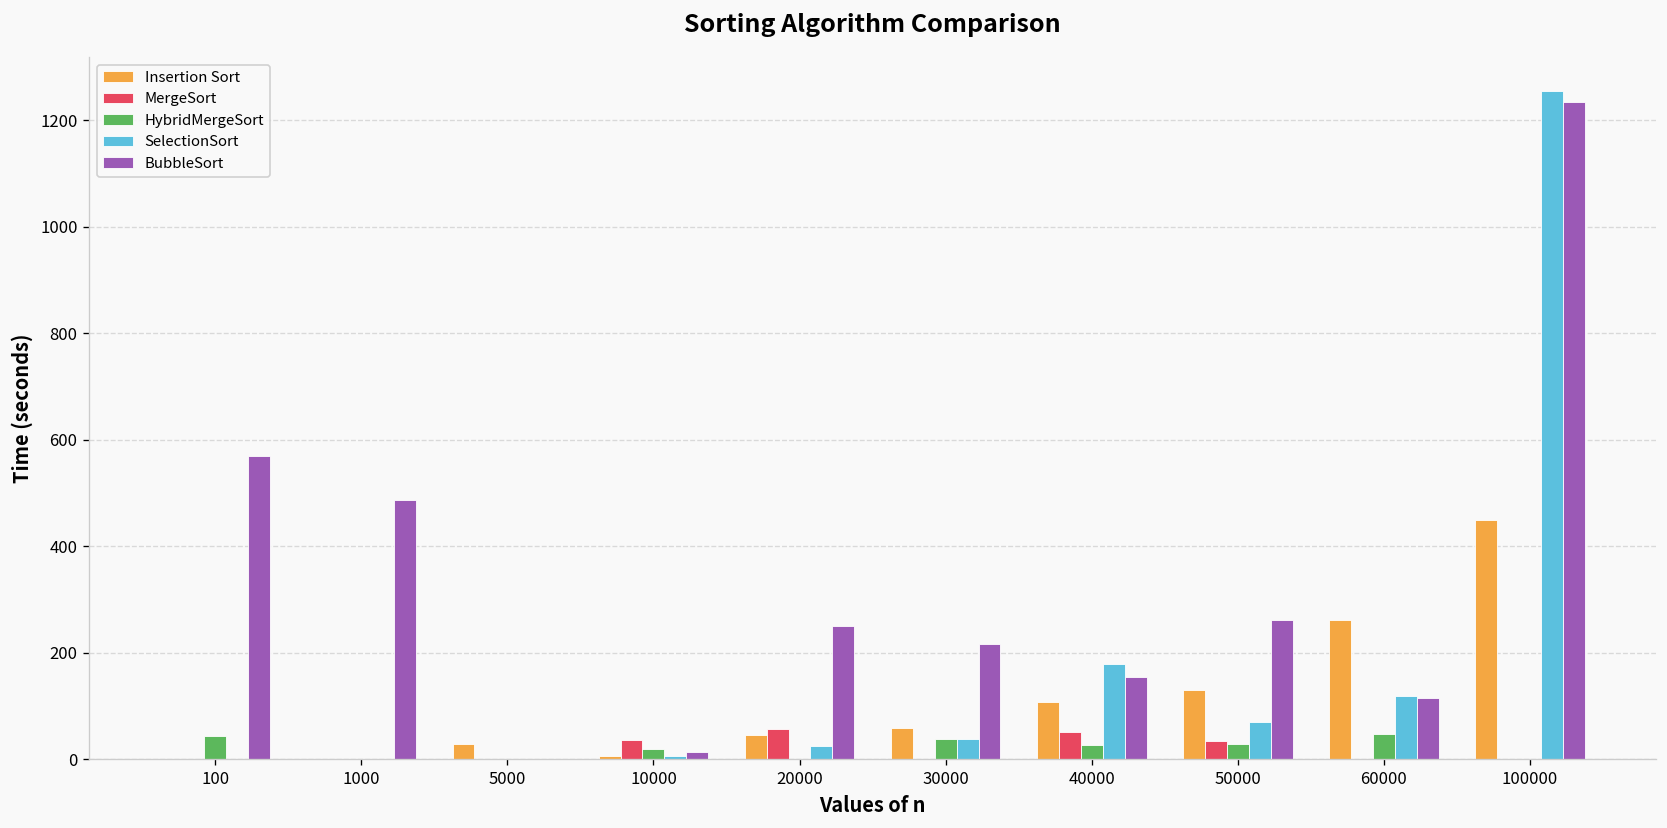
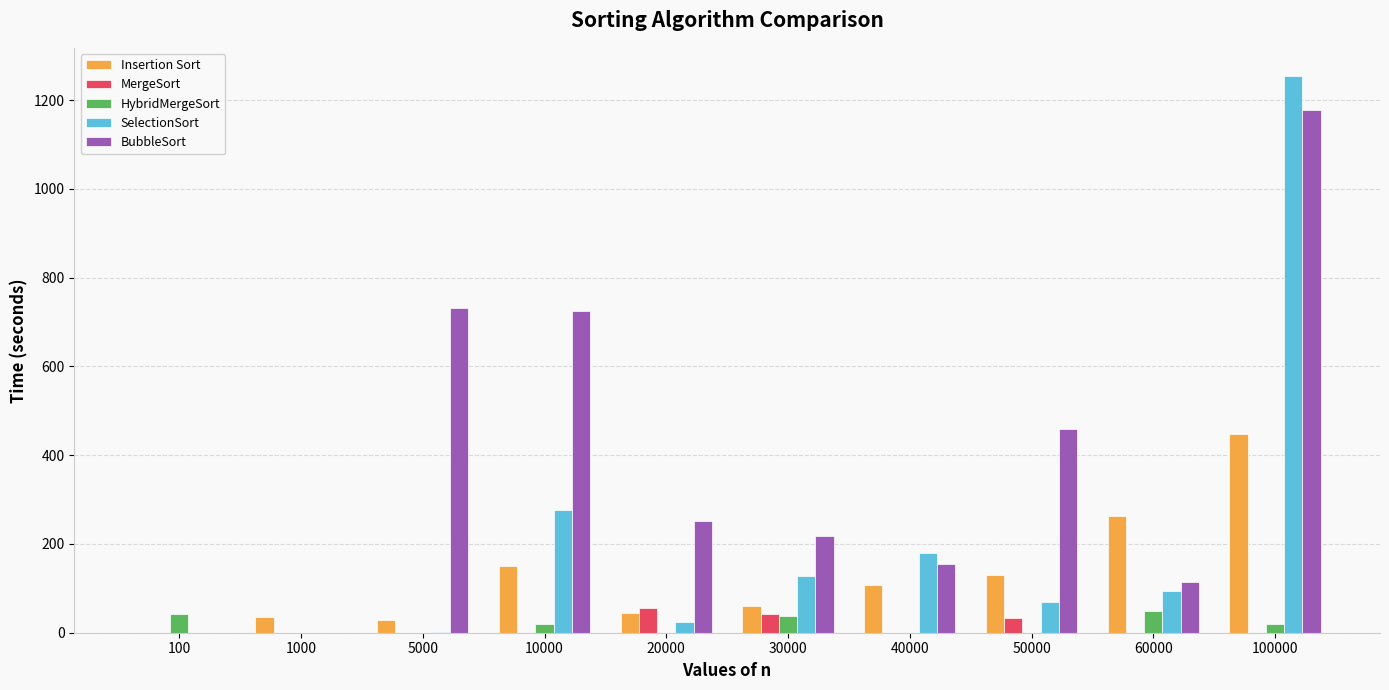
BubbleSort, 100: 570 -> 0
Insertion Sort, 1000: 0 -> 40
BubbleSort, 1000: 490 -> 0
BubbleSort, 5000: 0 -> 730
Insertion Sort, 10000: 10 -> 150
MergeSort, 10000: 40 -> 0
SelectionSort, 10000: 10 -> 280
BubbleSort, 10000: 10 -> 730
MergeSort, 30000: 0 -> 40
SelectionSort, 30000: 40 -> 130
MergeSort, 40000: 50 -> 0
HybridMergeSort, 40000: 30 -> 0
HybridMergeSort, 50000: 30 -> 0
BubbleSort, 50000: 260 -> 460
SelectionSort, 60000: 120 -> 90
HybridMergeSort, 100000: 0 -> 20
BubbleSort, 100000: 1240 -> 1180
